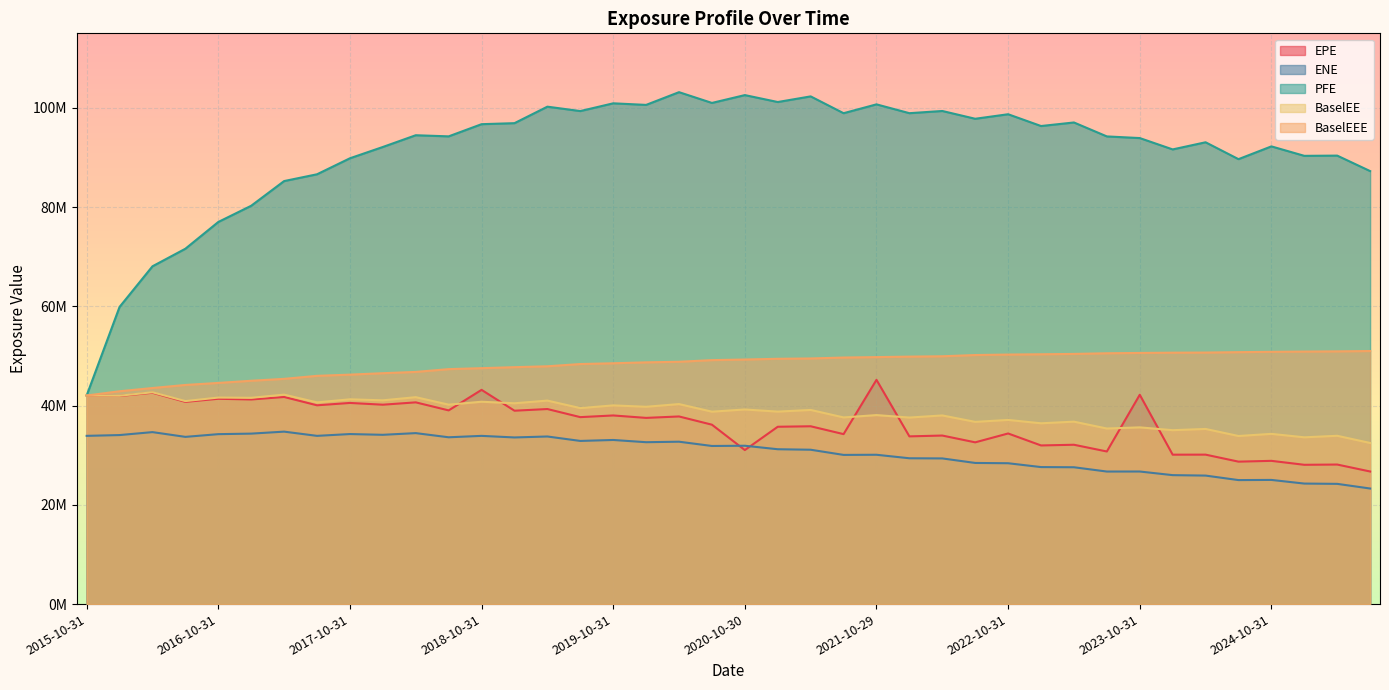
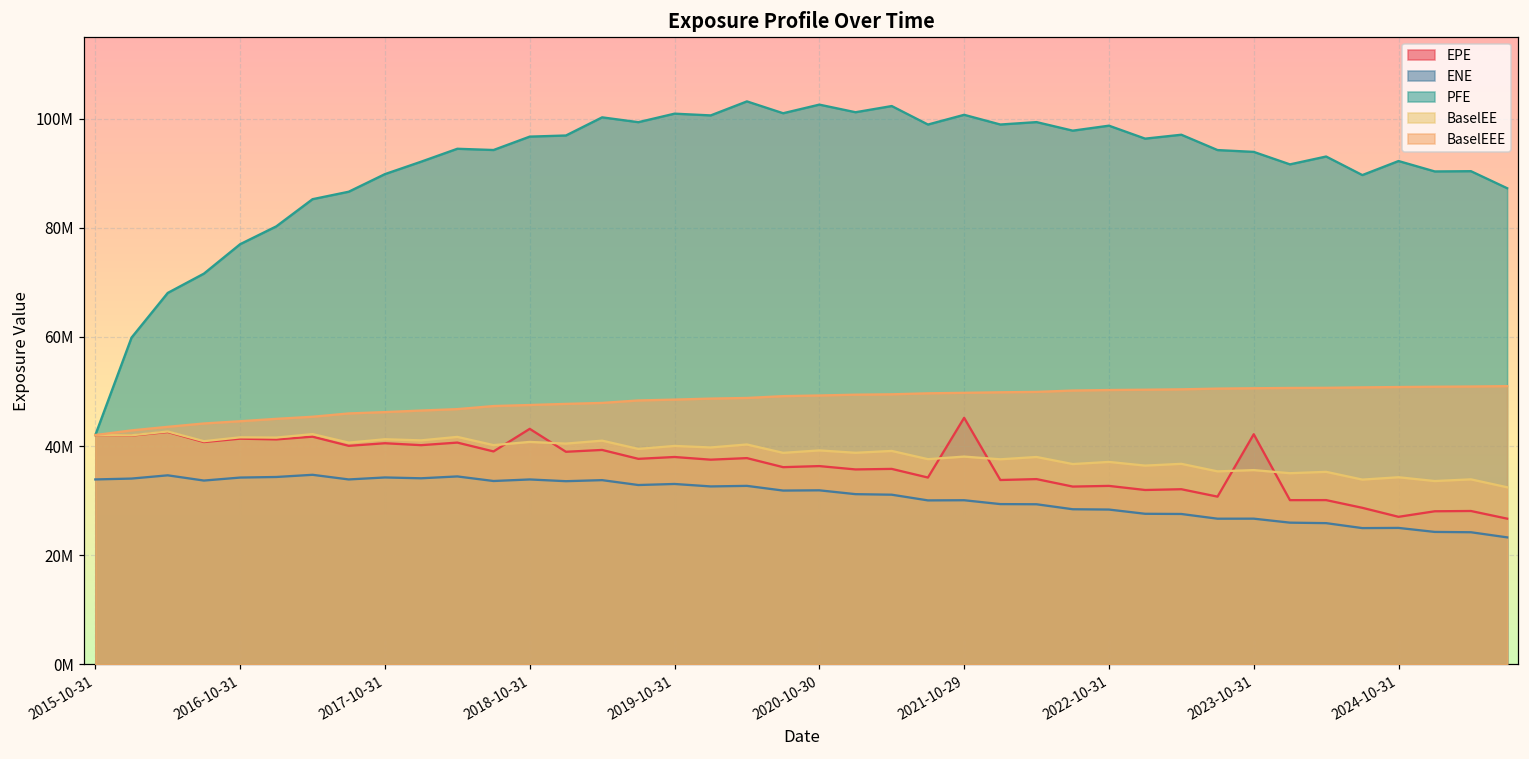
EPE, 2020-10-30: 31000000 -> 36000000
EPE, 2022-10-31: 34000000 -> 33000000
EPE, 2024-10-31: 29000000 -> 27000000
